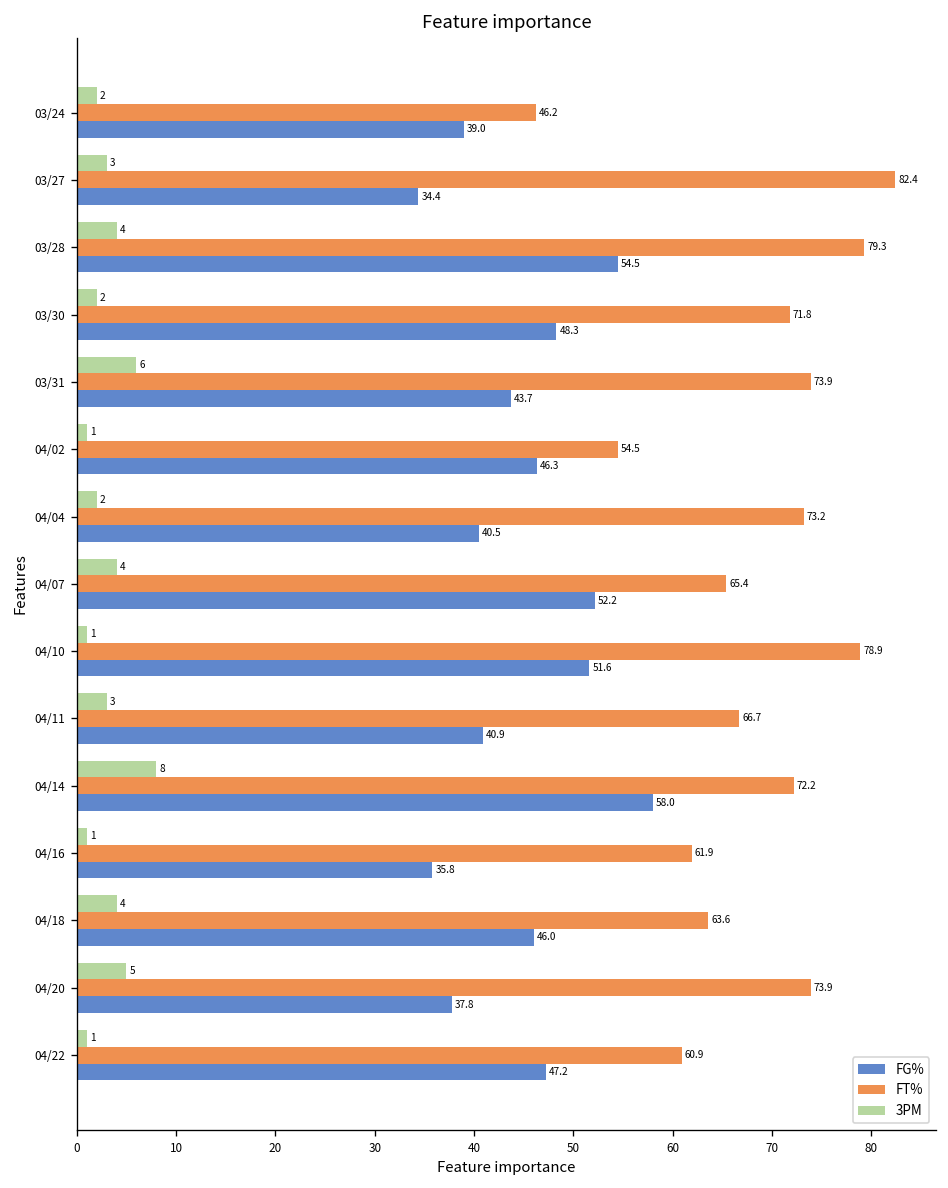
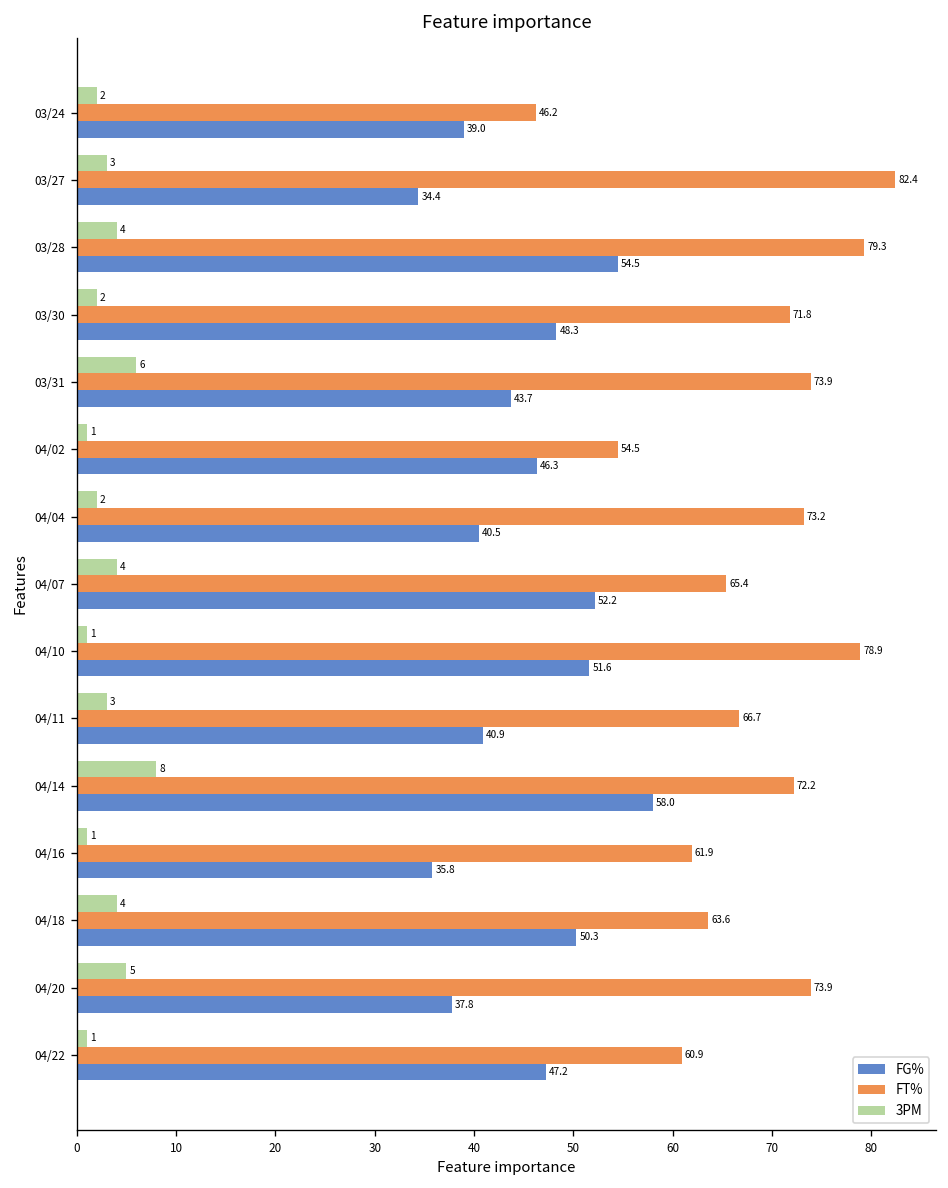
FG%, 04/18: 46.0 -> 50.3
